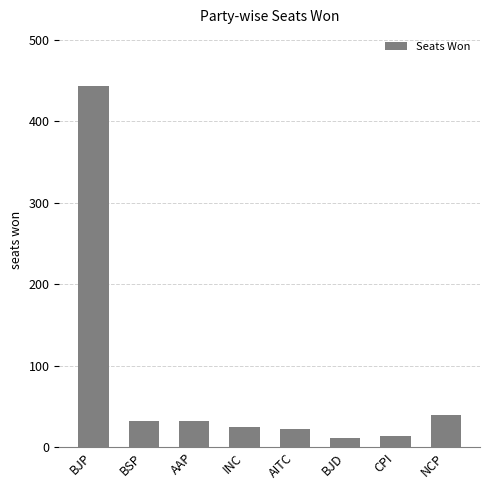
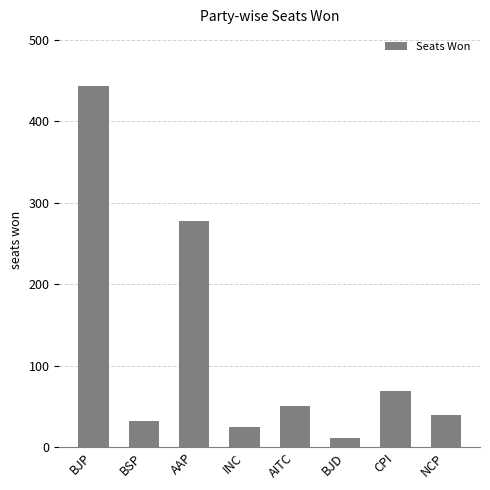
AAP: 30 -> 280
AITC: 20 -> 50
CPI: 10 -> 70
